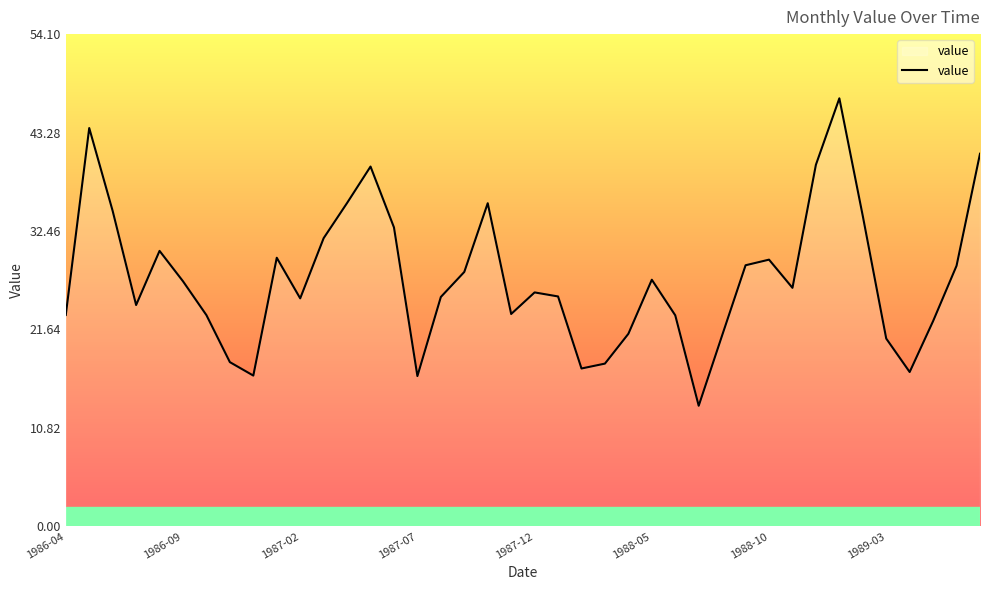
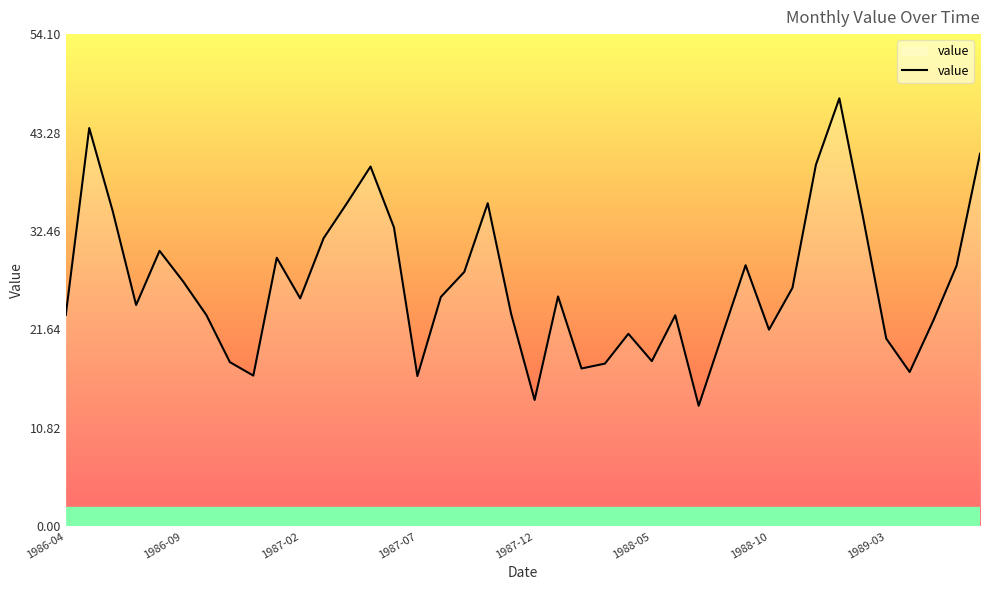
1987-12: 26 -> 14
1988-05: 27 -> 18
1988-10: 29 -> 22
